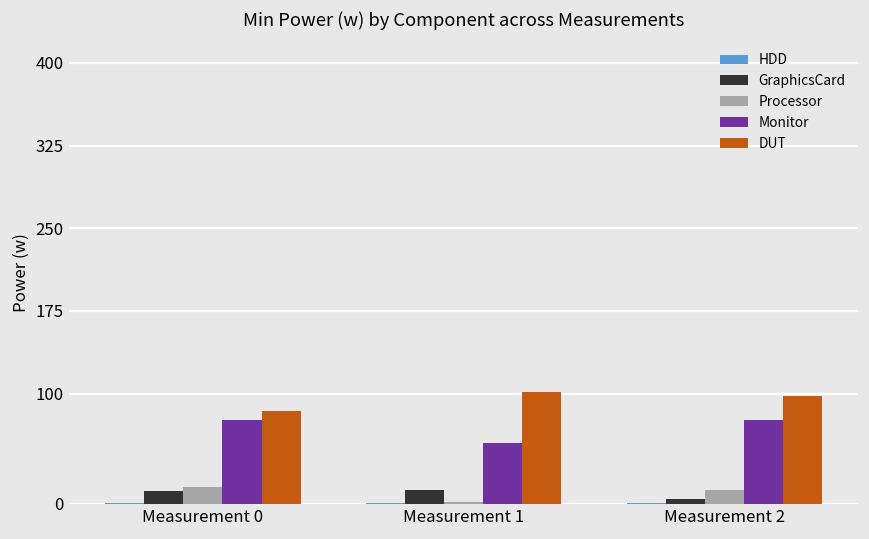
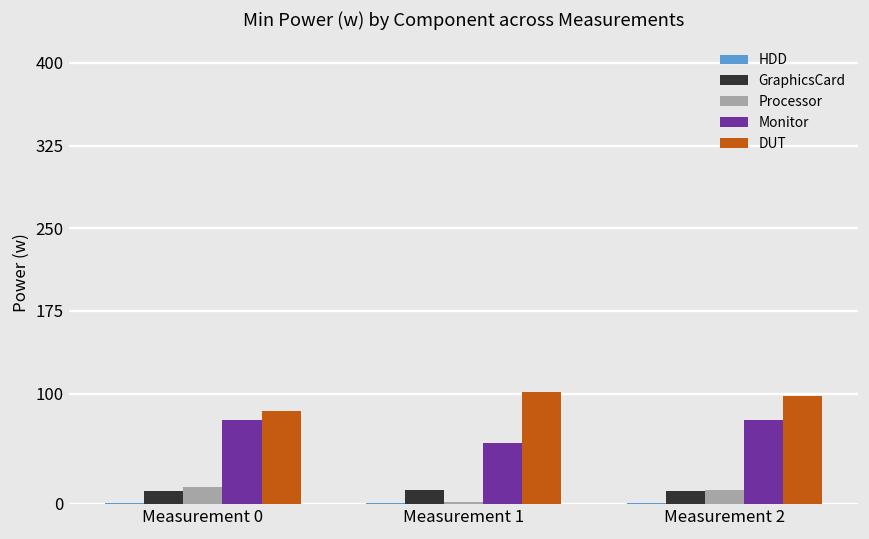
GraphicsCard, Measurement 2: 4 -> 12
